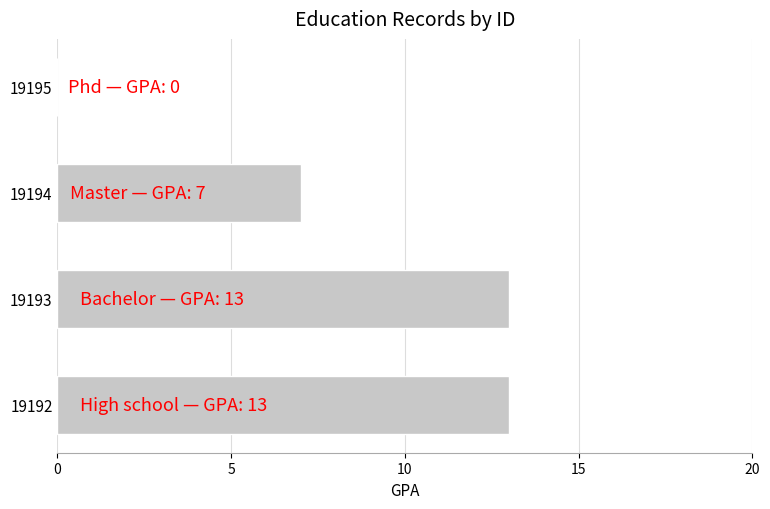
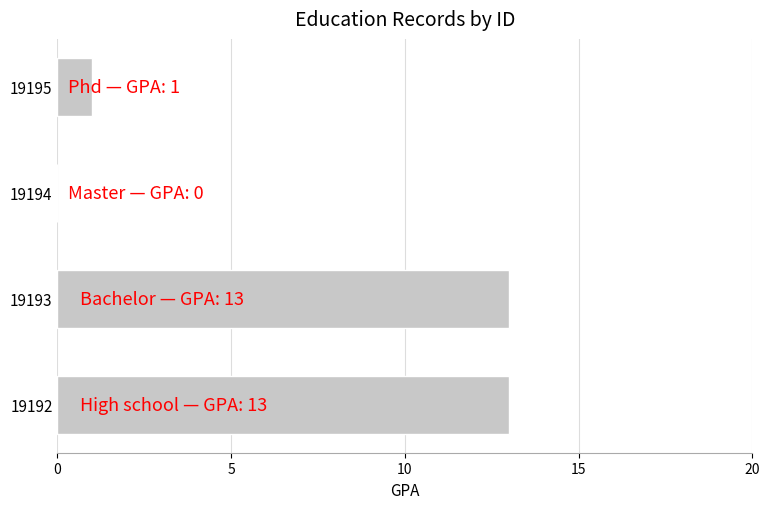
19195: 0 -> 1
19194: 7 -> 0
